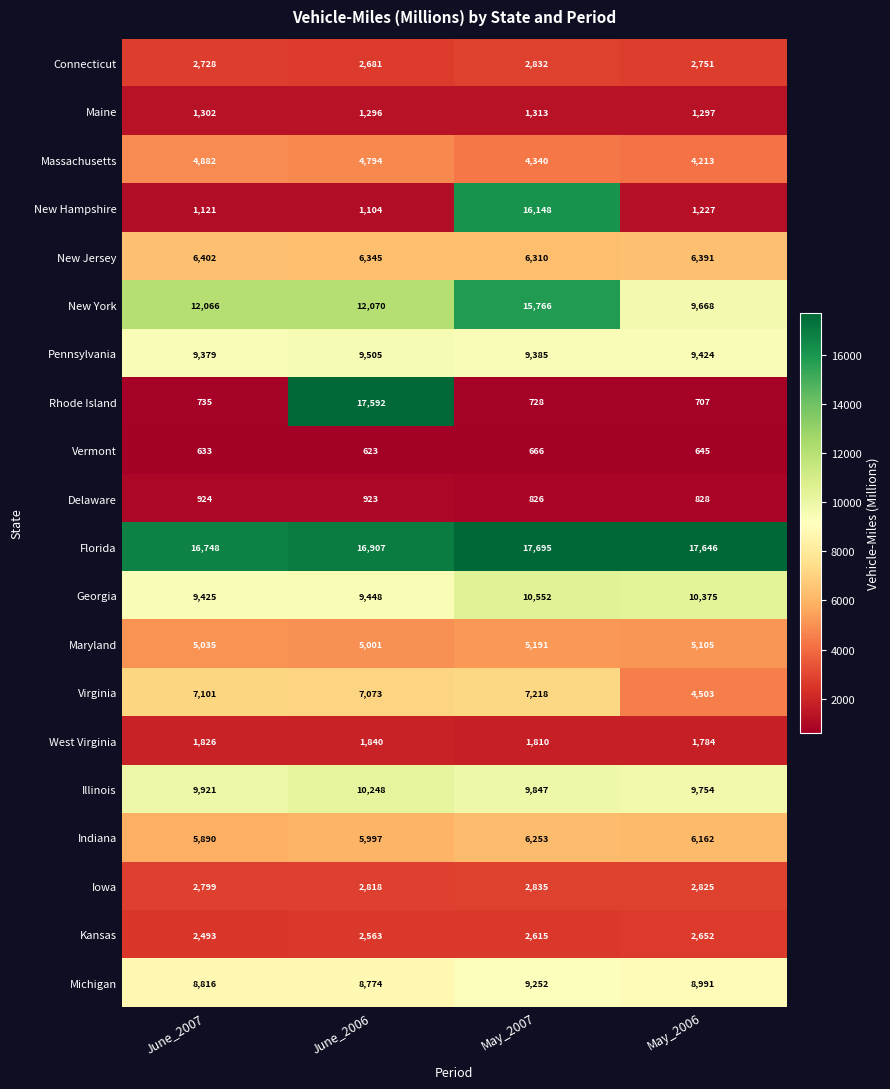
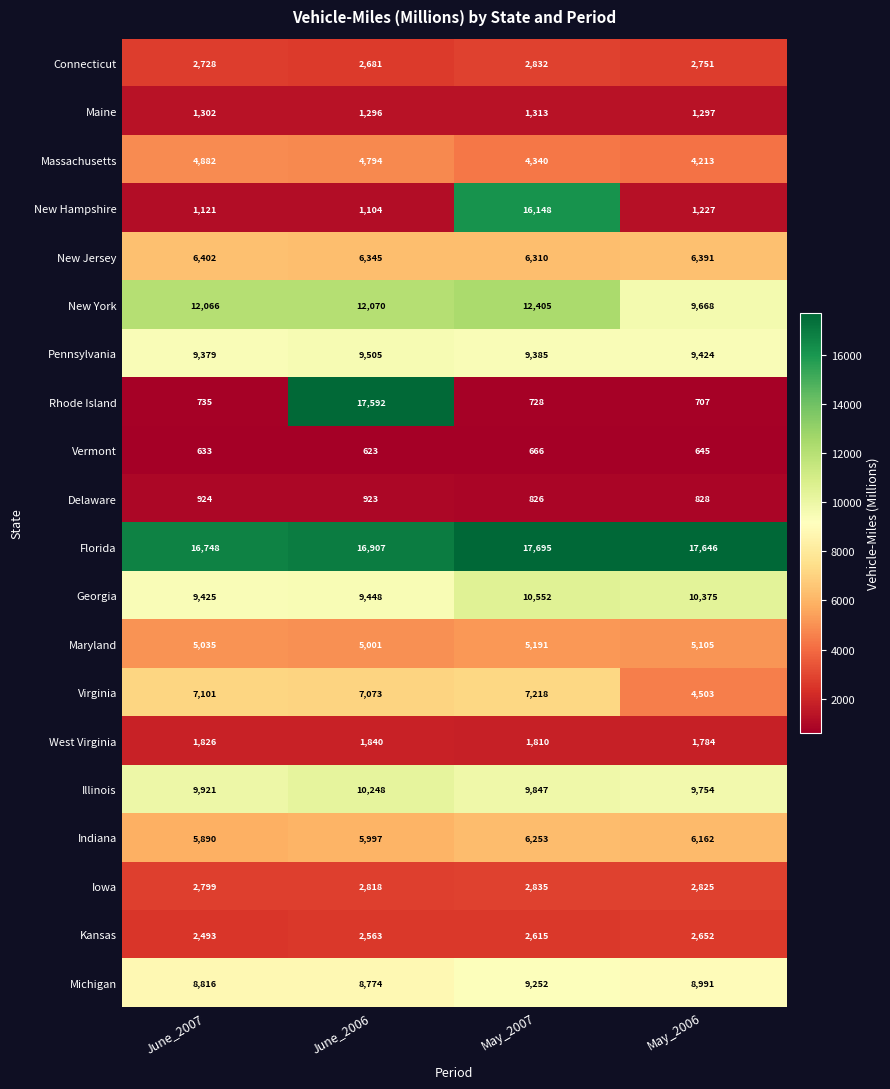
New York, May_2007: 15,766 -> 12,405
